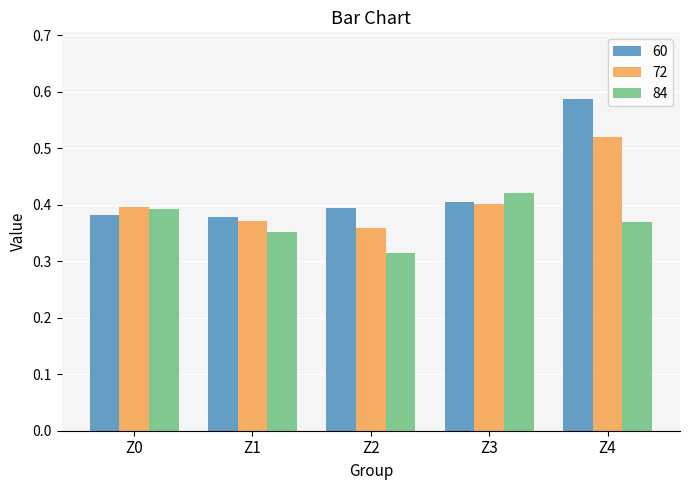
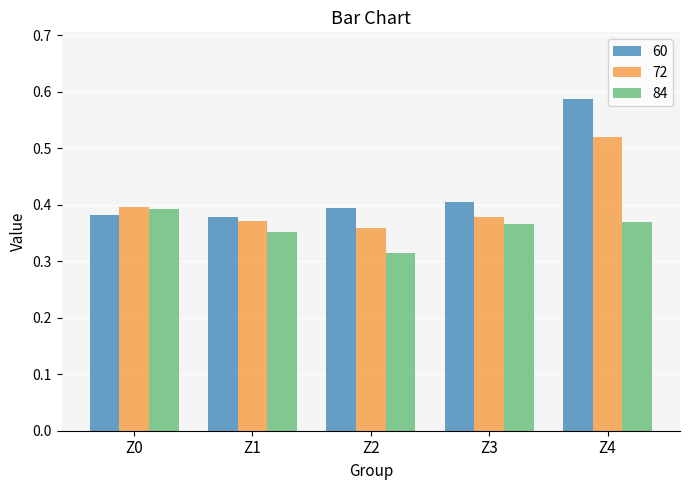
72, Z3: 0.40 -> 0.38
84, Z3: 0.42 -> 0.37
